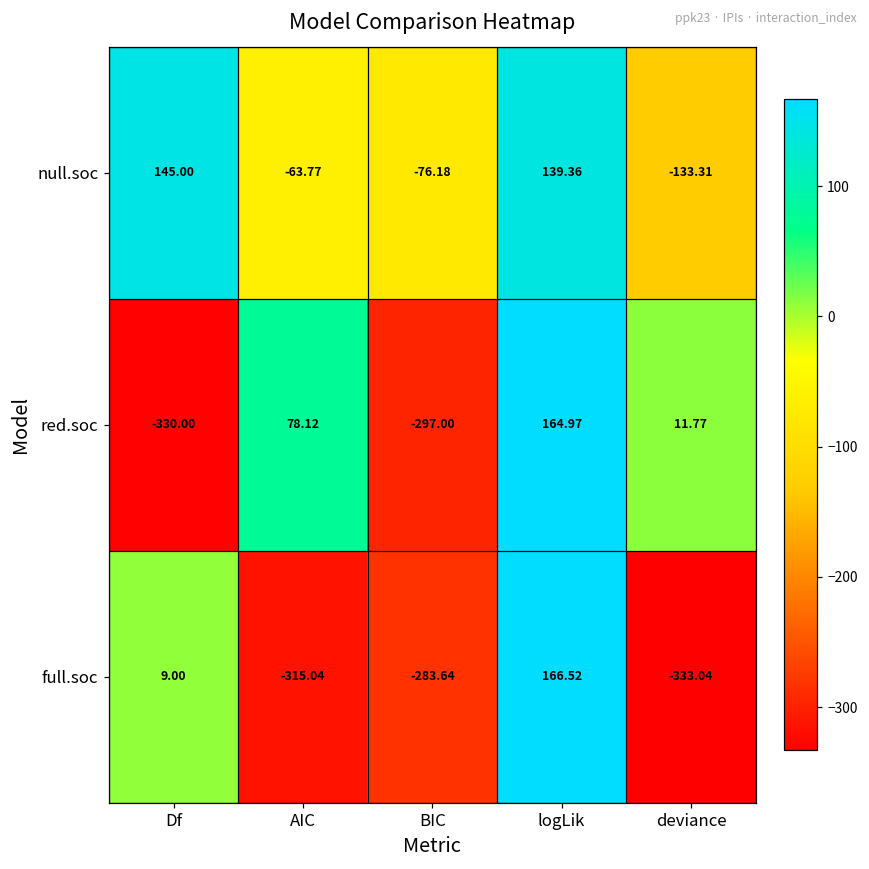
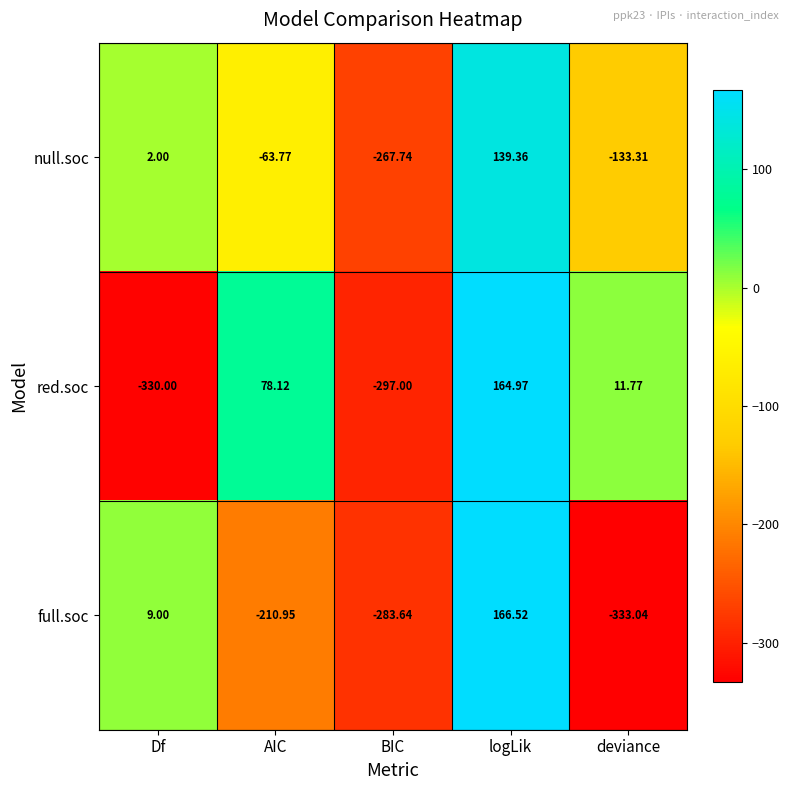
null.soc, Df: 145.00 -> 2.00
null.soc, BIC: -76.18 -> -267.74
full.soc, AIC: -315.04 -> -210.95
